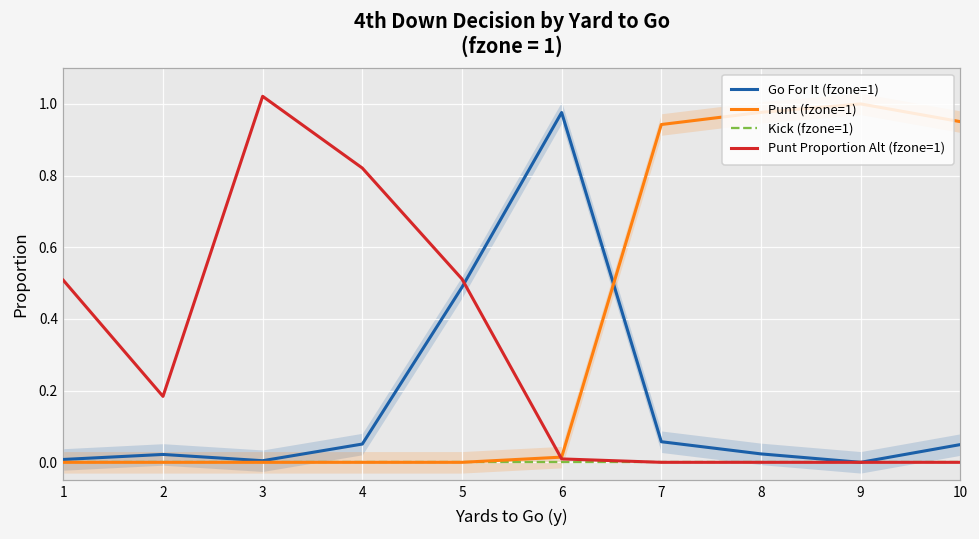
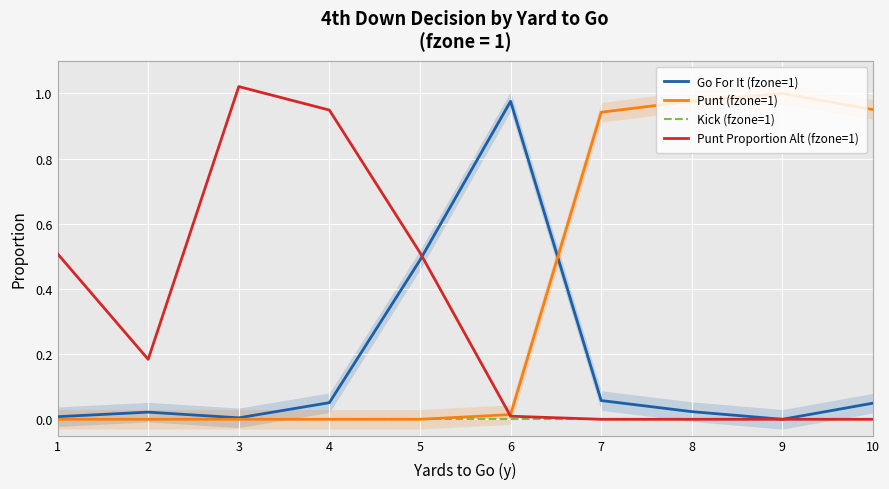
Punt Proportion Alt (fzone=1), 4: 0.82 -> 0.95
